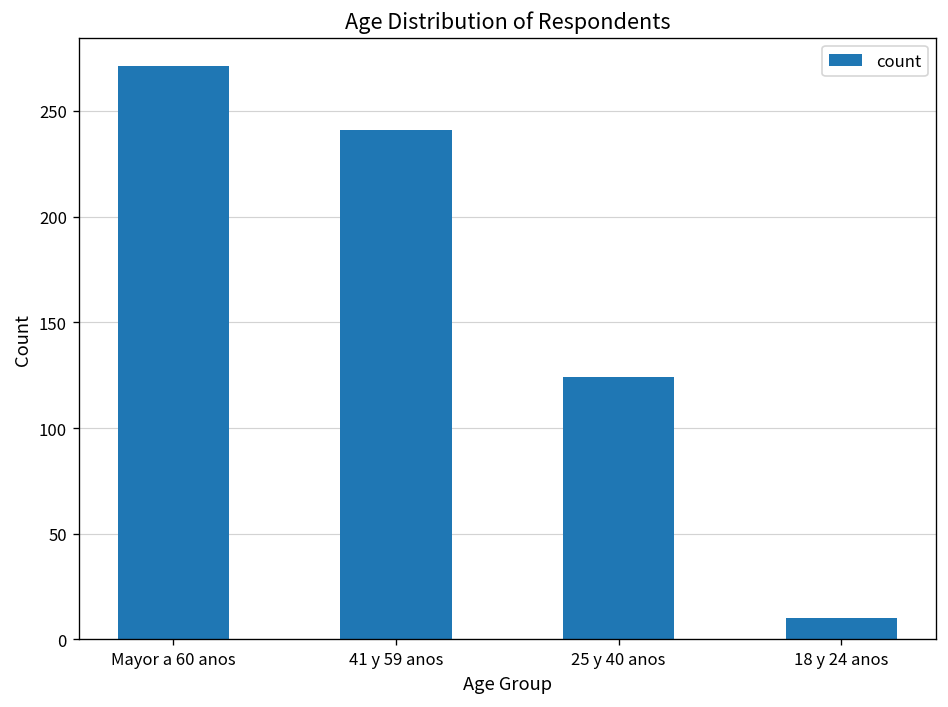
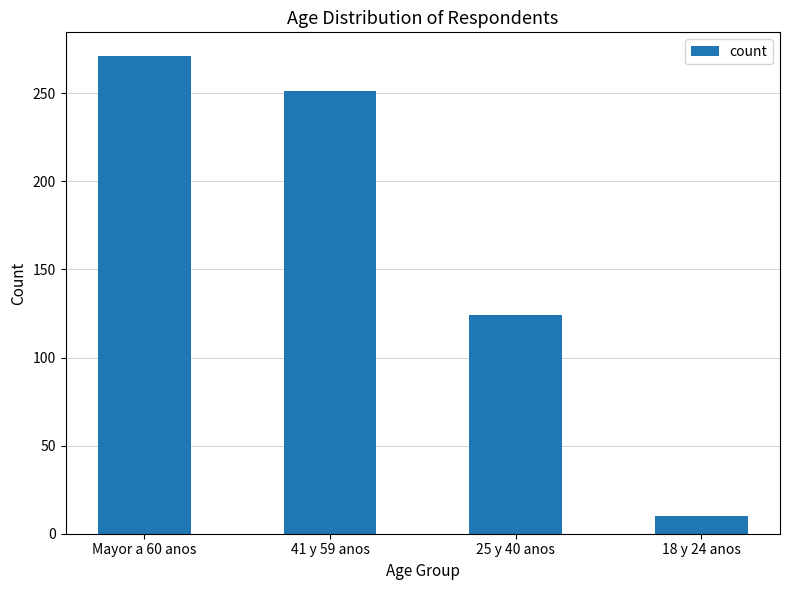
41 y 59 anos: 241 -> 251
